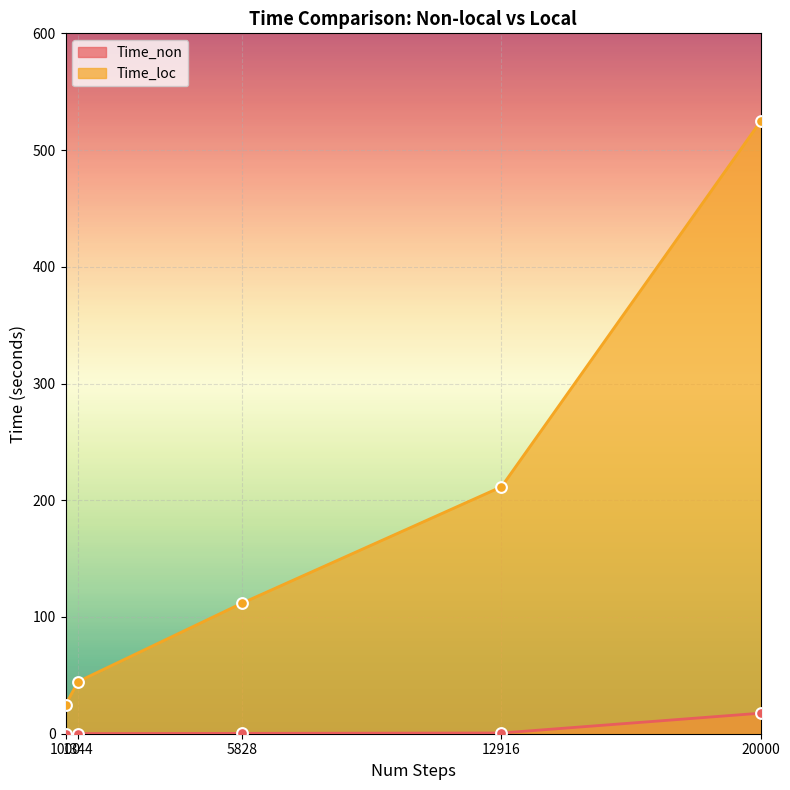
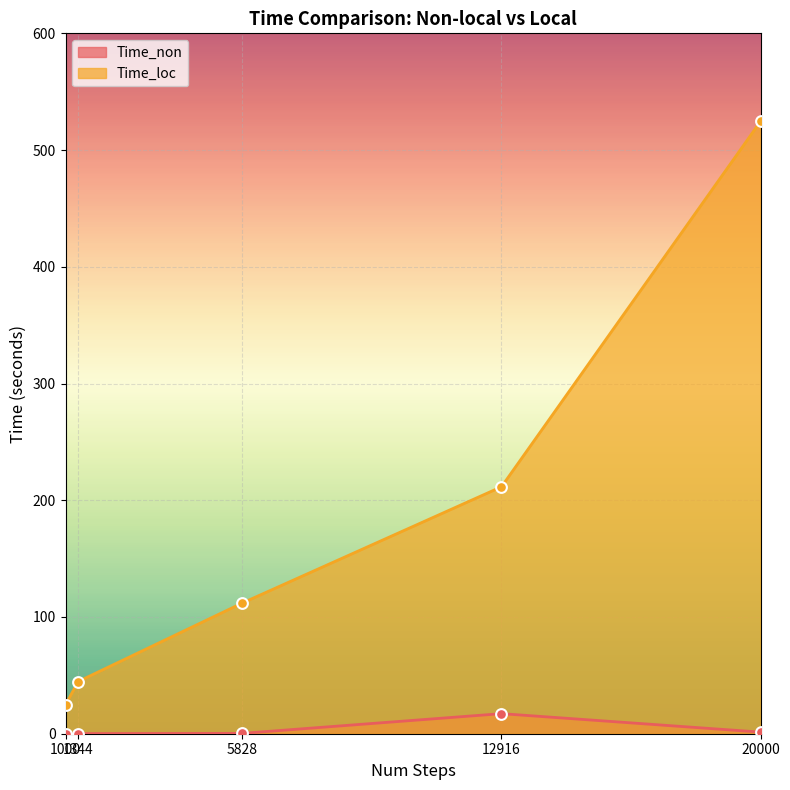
Time_non, 12916: 1 -> 17
Time_non, 20000: 18 -> 1
